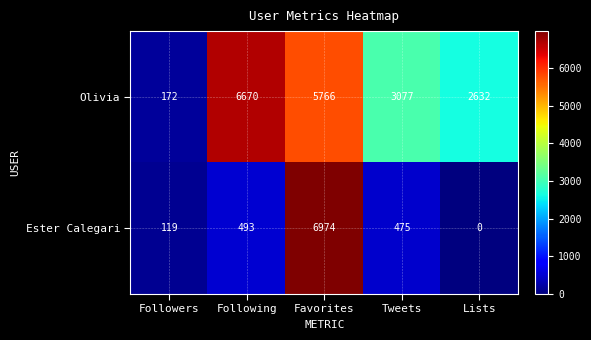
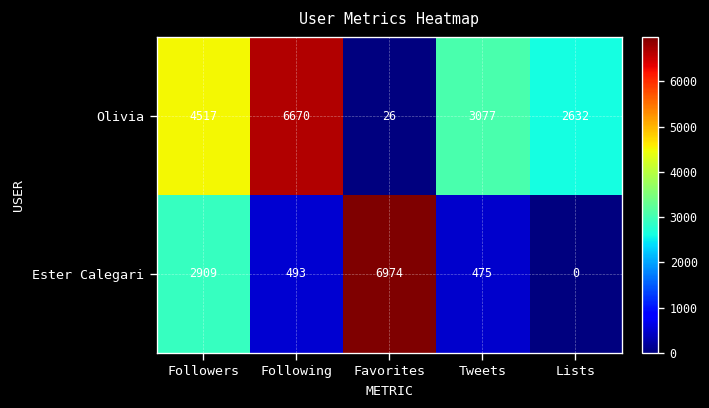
Olivia, Followers: 172 -> 4517
Olivia, Favorites: 5766 -> 26
Ester Calegari, Followers: 119 -> 2909
